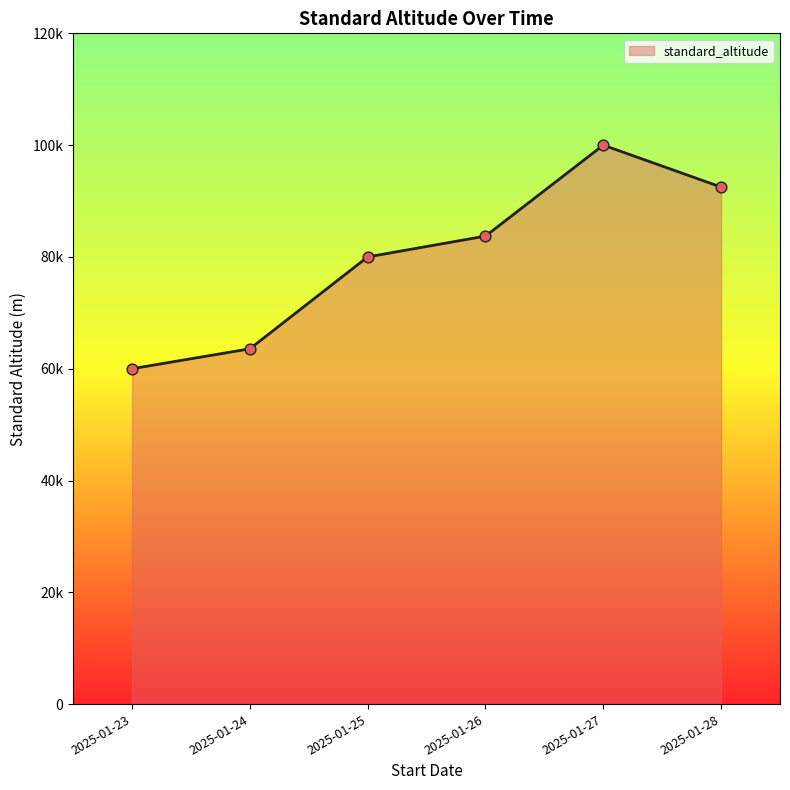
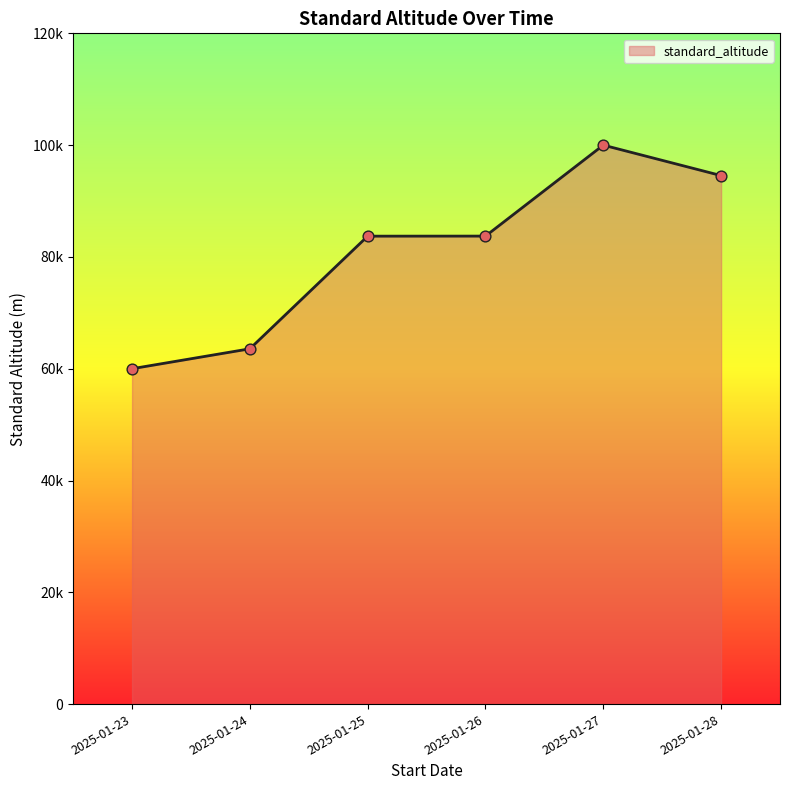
2025-01-25: 80000 -> 84000
2025-01-28: 93000 -> 95000
